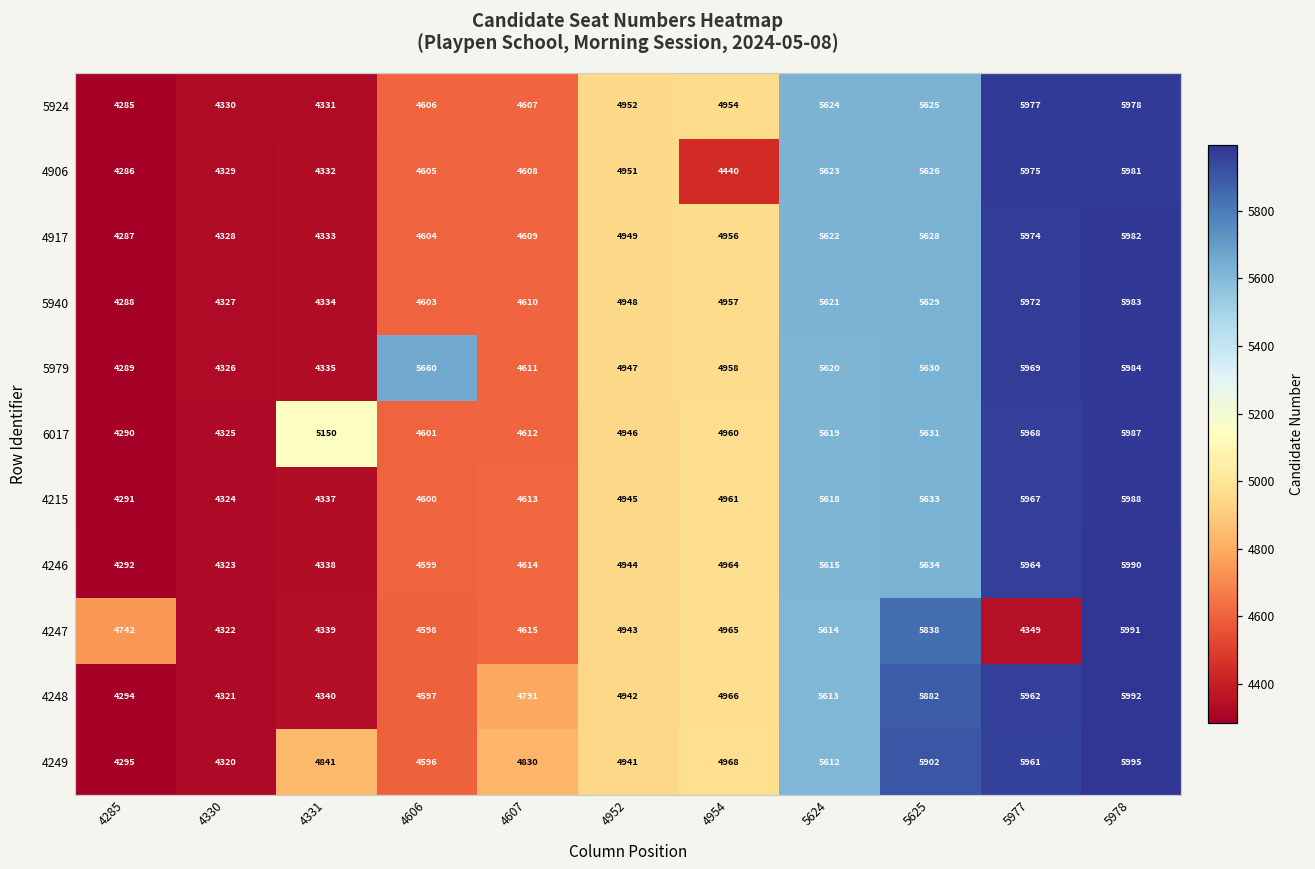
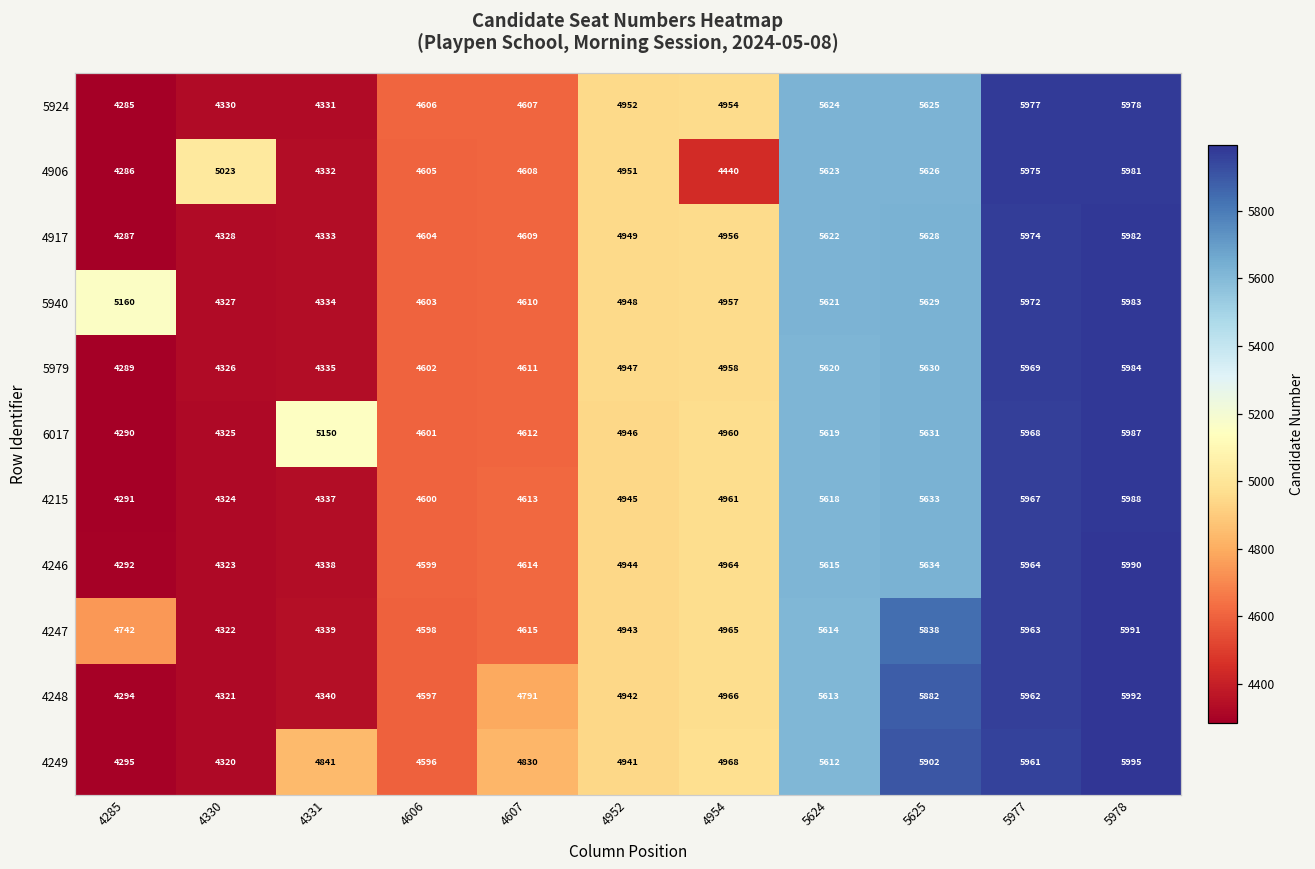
4906, 4330: 4329 -> 5023
5940, 4285: 4288 -> 5160
5979, 4606: 5660 -> 4602
4247, 5977: 4349 -> 5963
